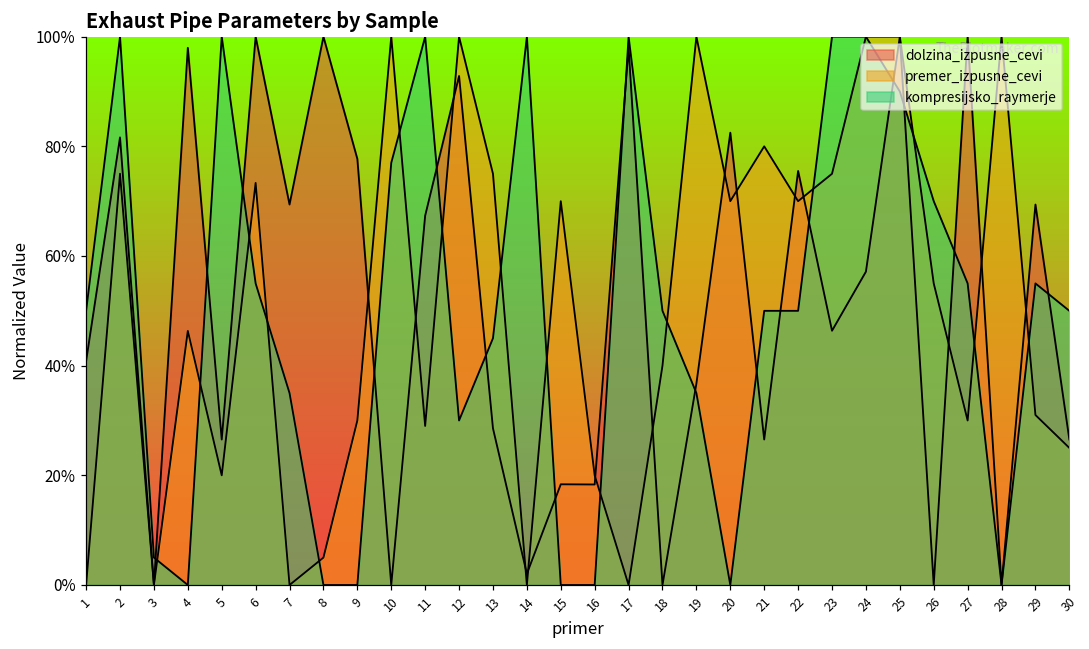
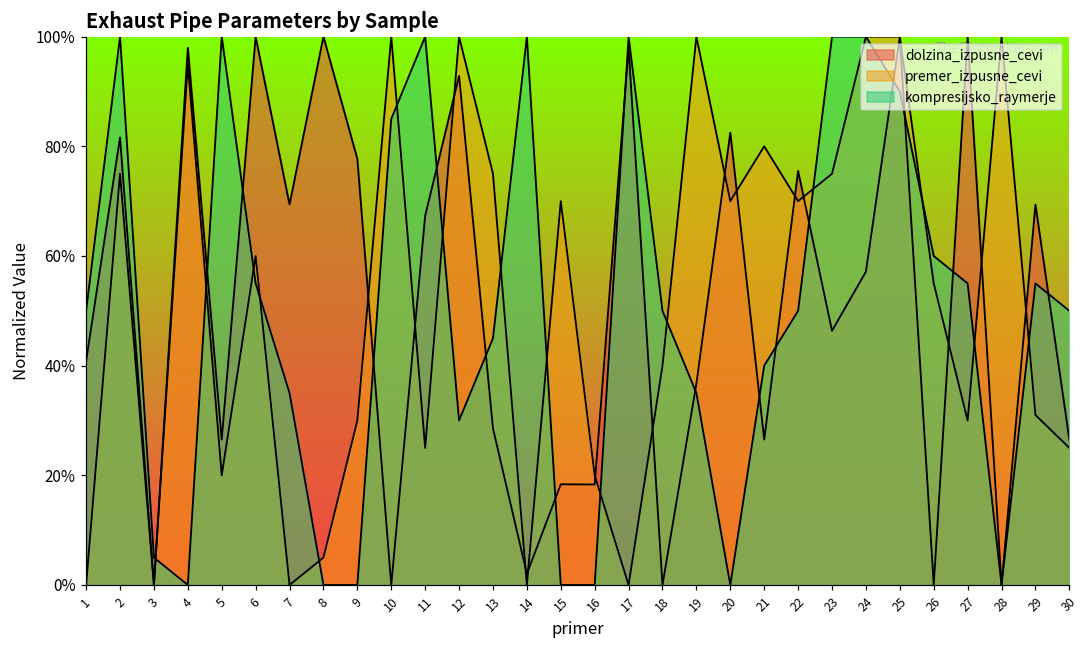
premer_izpusne_cevi, 4: 46% -> 95%
premer_izpusne_cevi, 6: 73% -> 60%
kompresijsko_raymerje, 10: 77% -> 85%
premer_izpusne_cevi, 11: 29% -> 25%
kompresijsko_raymerje, 21: 50% -> 40%
kompresijsko_raymerje, 26: 70% -> 60%
